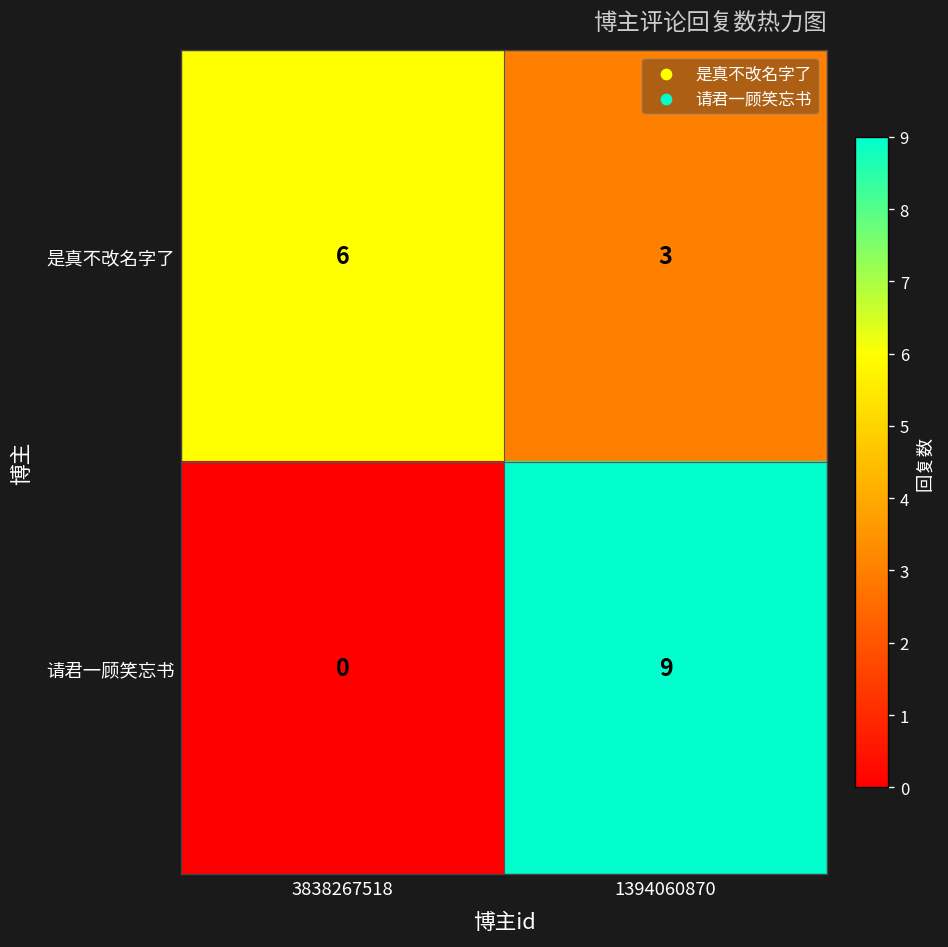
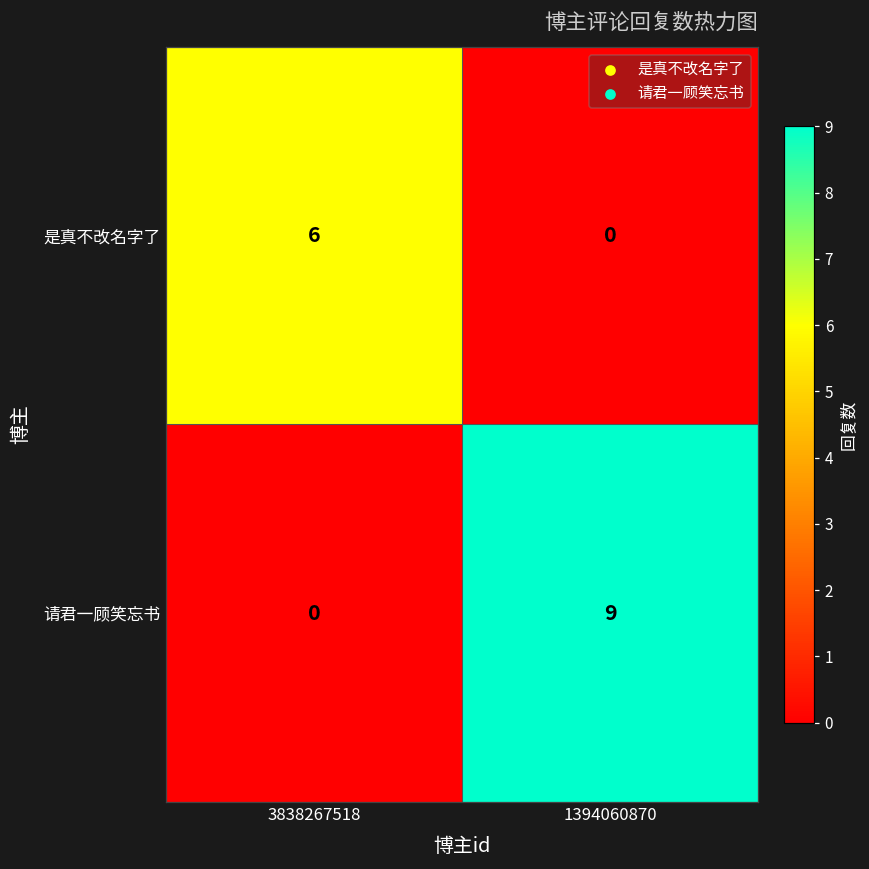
是真不改名字了, 1394060870: 3 -> 0
